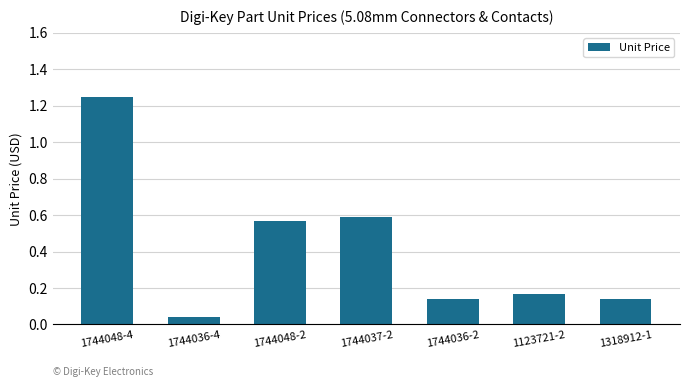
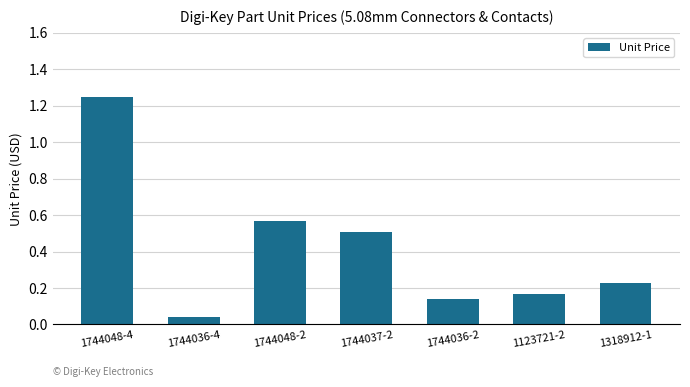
1744037-2: 0.59 -> 0.51
1318912-1: 0.14 -> 0.23
